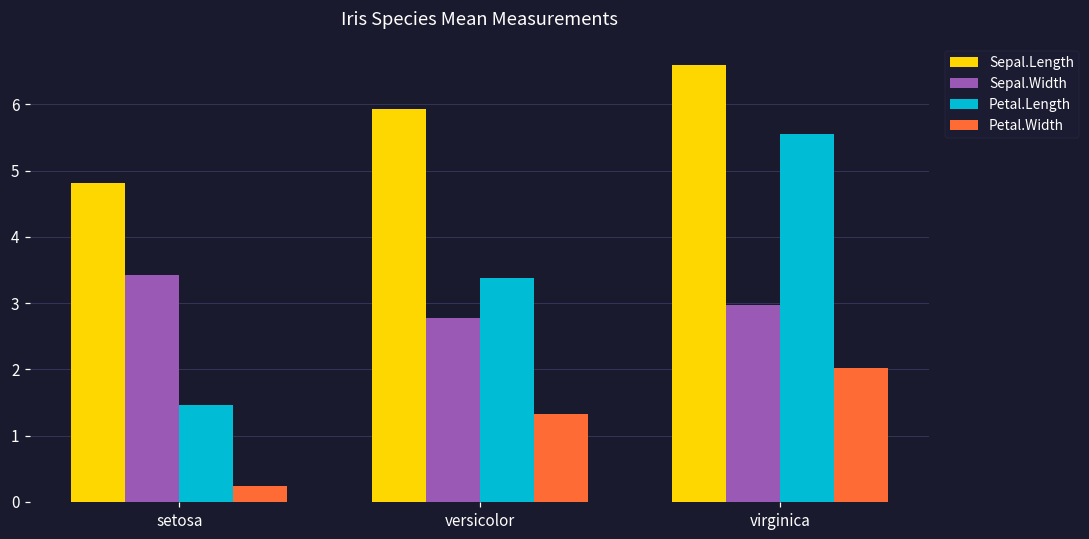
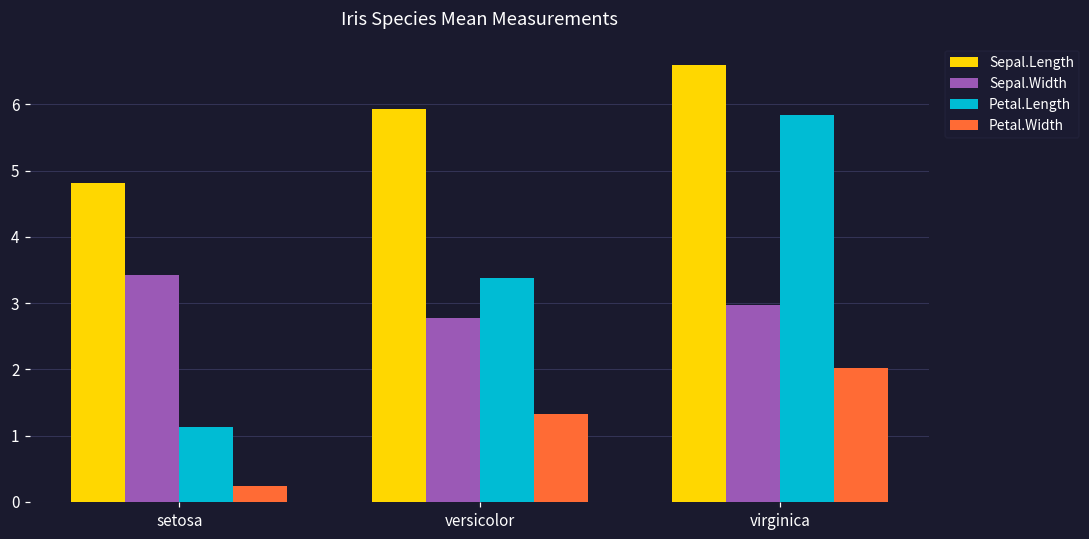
Petal.Length, setosa: 1.5 -> 1.1
Petal.Length, virginica: 5.6 -> 5.8
